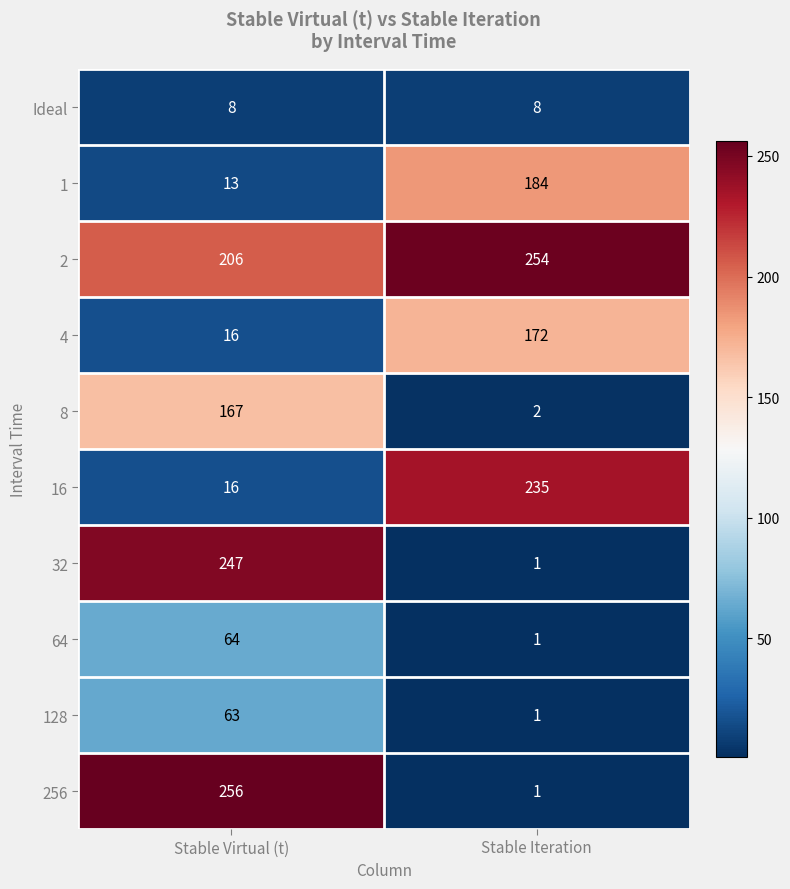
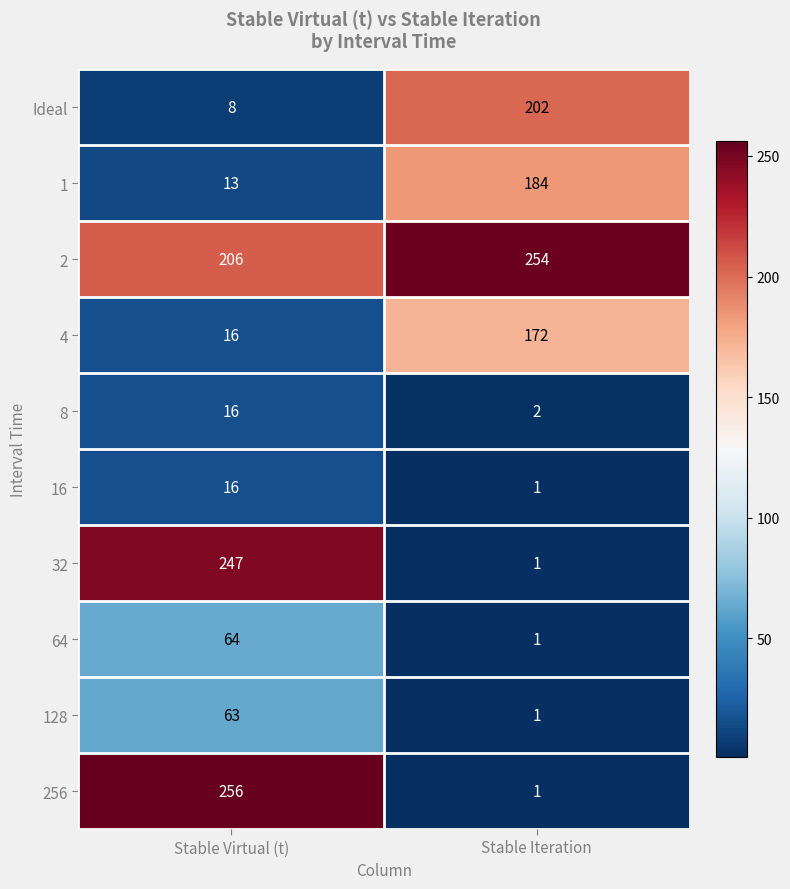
Ideal, Stable Iteration: 8 -> 202
8, Stable Virtual (t): 167 -> 16
16, Stable Iteration: 235 -> 1
